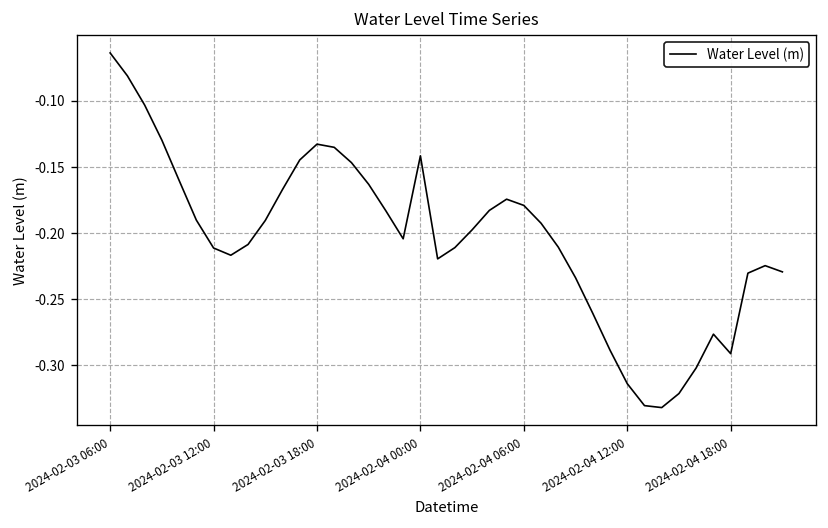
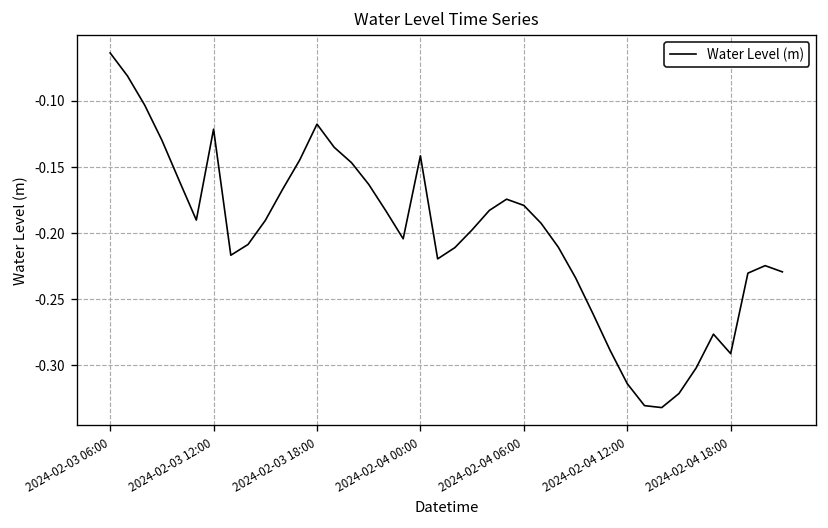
2024-02-03 12:00: -0.211 -> -0.121
2024-02-03 18:00: -0.133 -> -0.118
